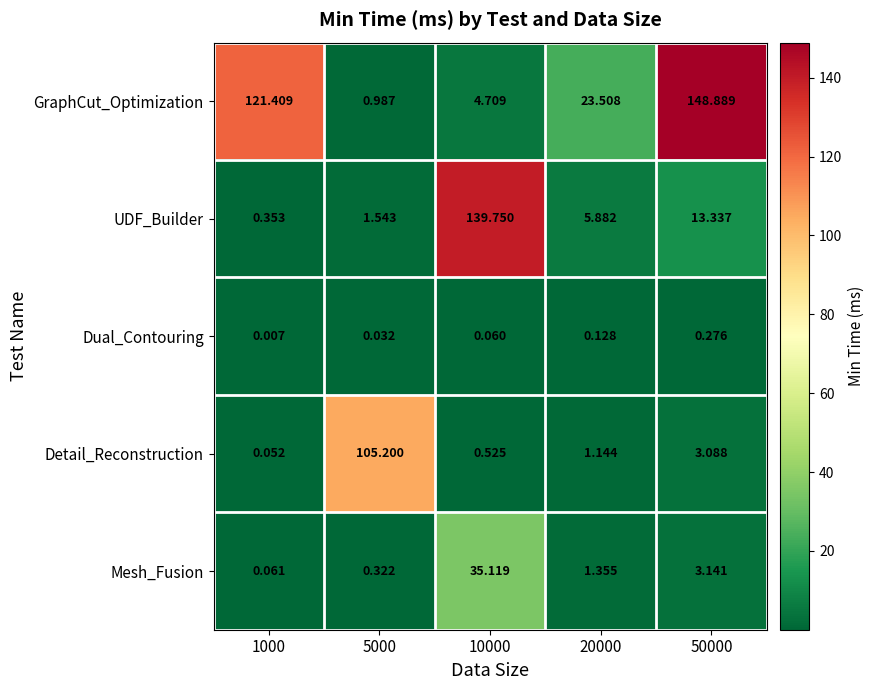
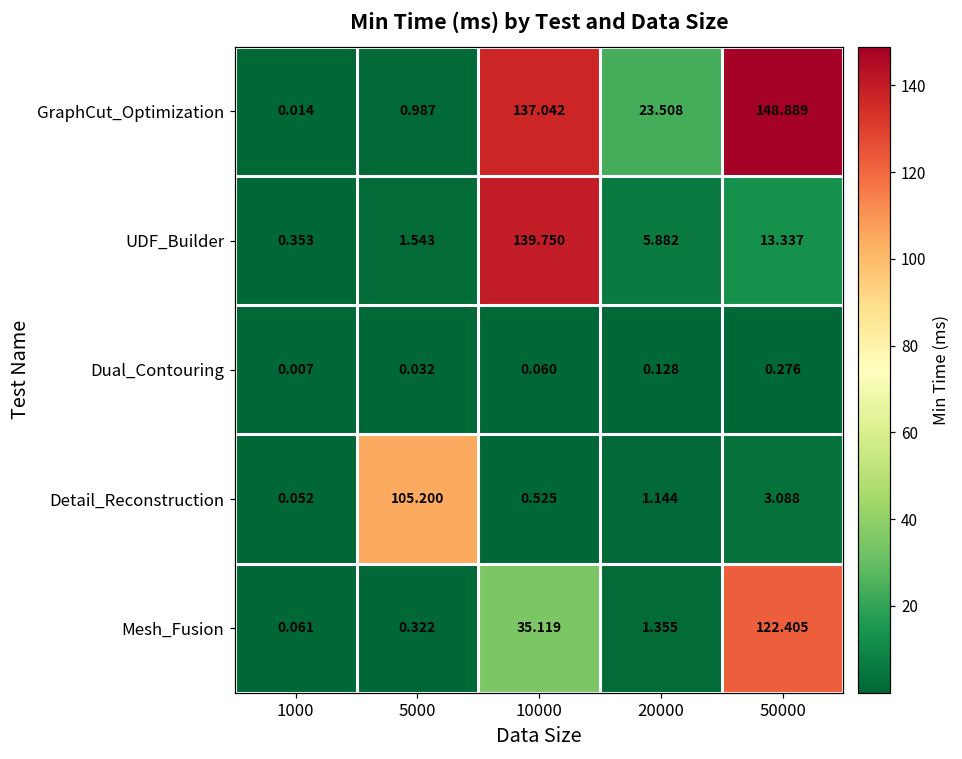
GraphCut_Optimization, 1000: 121.409 -> 0.014
GraphCut_Optimization, 10000: 4.709 -> 137.042
Mesh_Fusion, 50000: 3.141 -> 122.405
